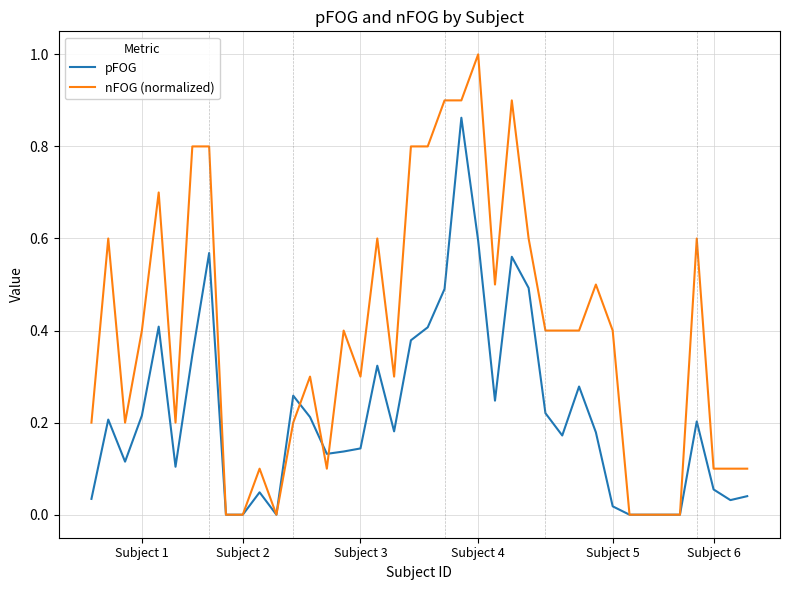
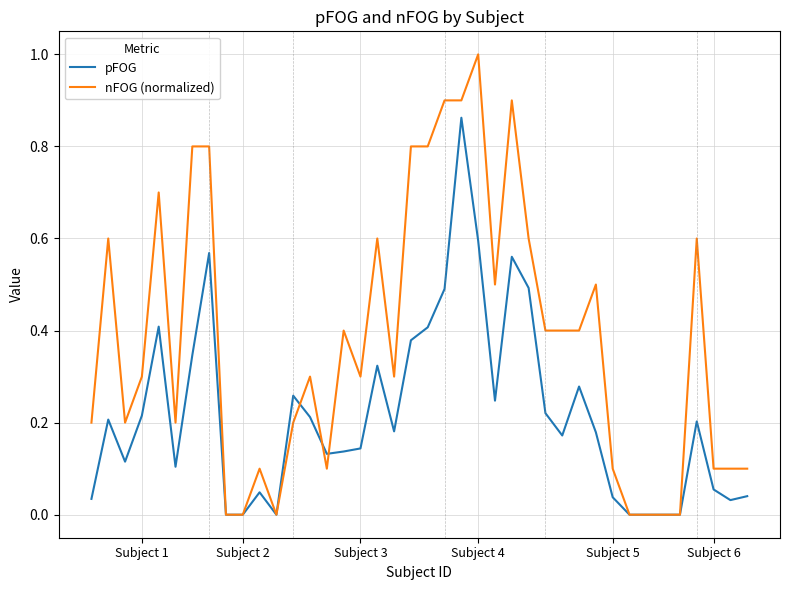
nFOG (normalized), Subject 1: 0.40 -> 0.30
pFOG, Subject 5: 0.02 -> 0.04
nFOG (normalized), Subject 5: 0.40 -> 0.10
